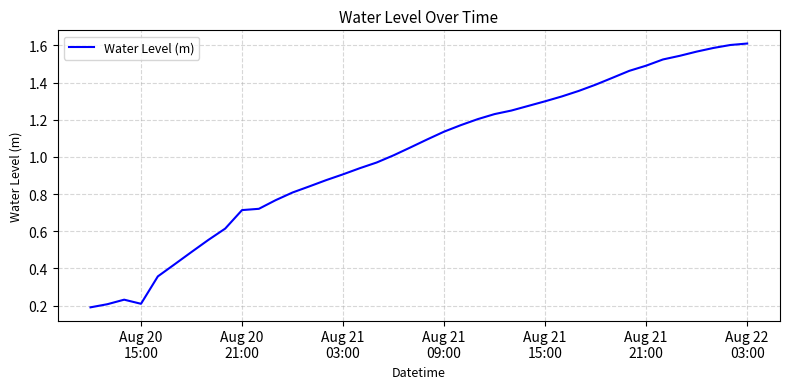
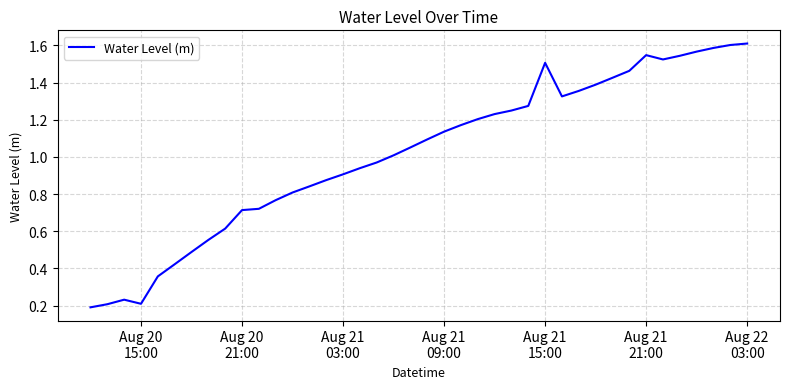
Aug 21 15:00: 1.30 -> 1.51
Aug 21 21:00: 1.49 -> 1.55
